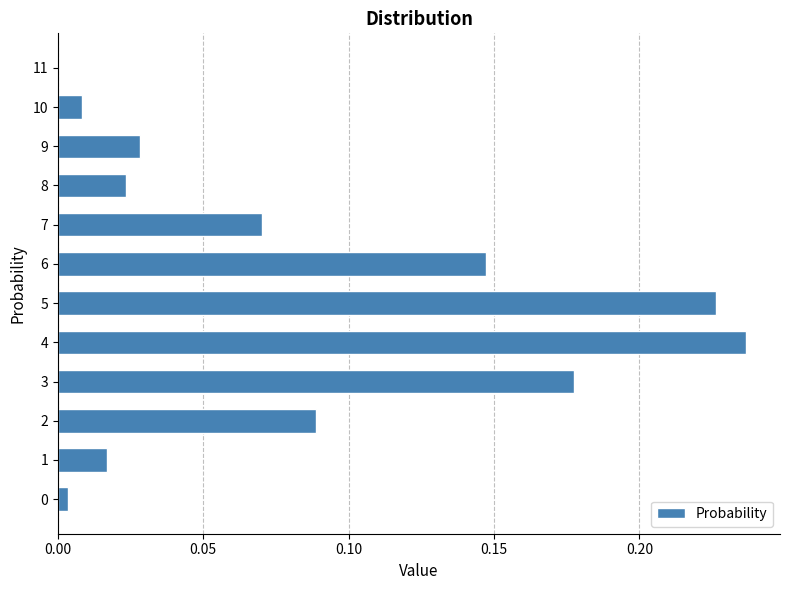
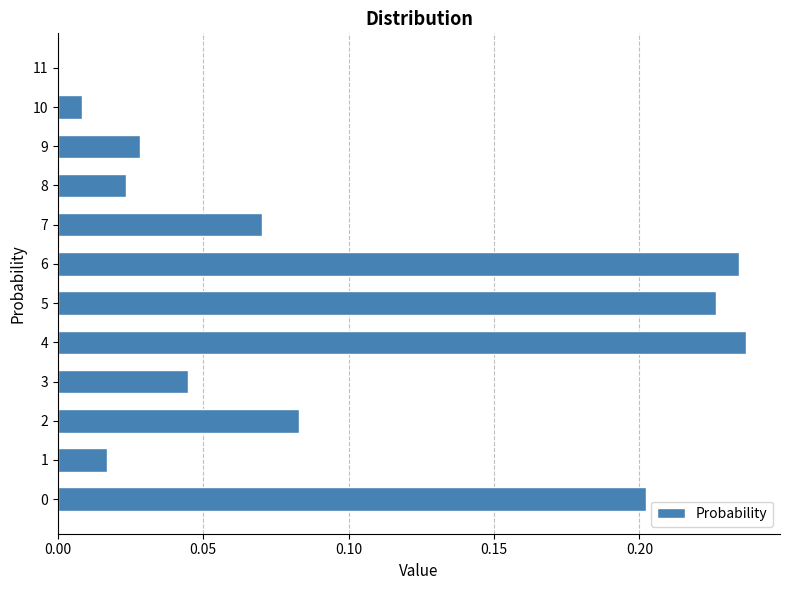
6: 0.147 -> 0.234
3: 0.177 -> 0.045
2: 0.089 -> 0.083
0: 0.004 -> 0.202
